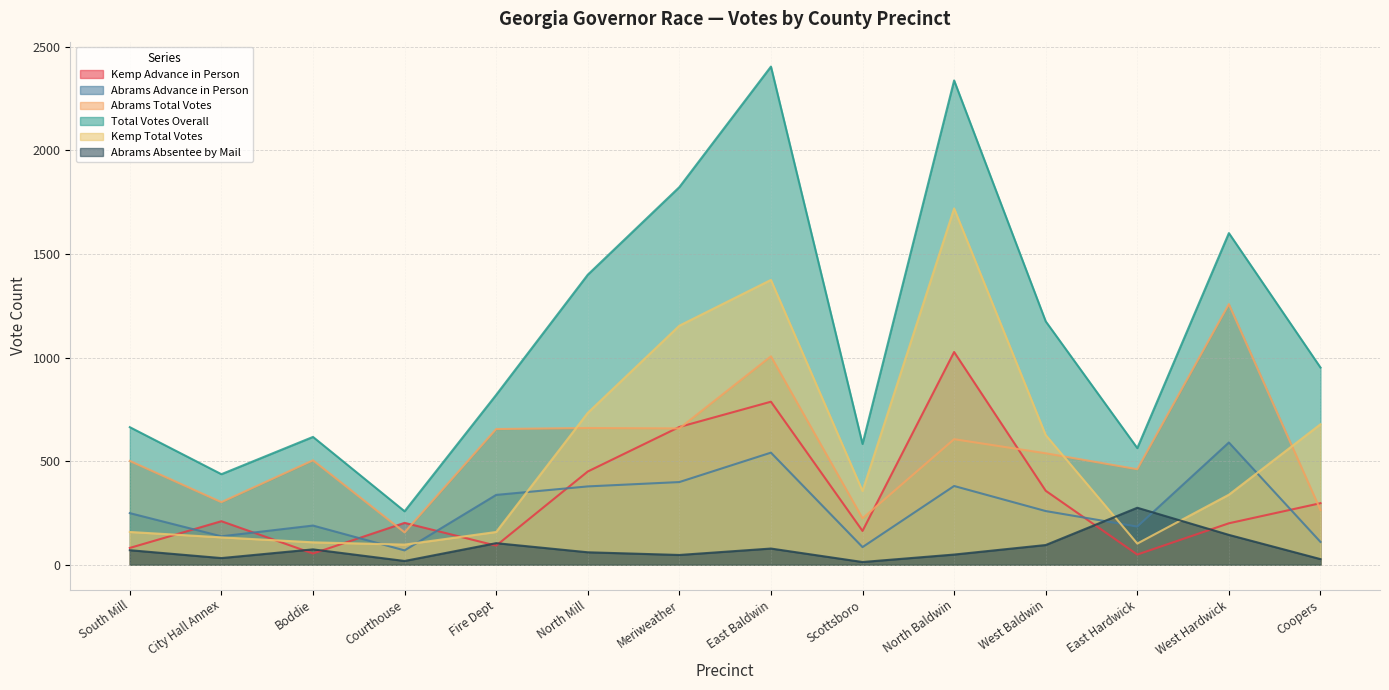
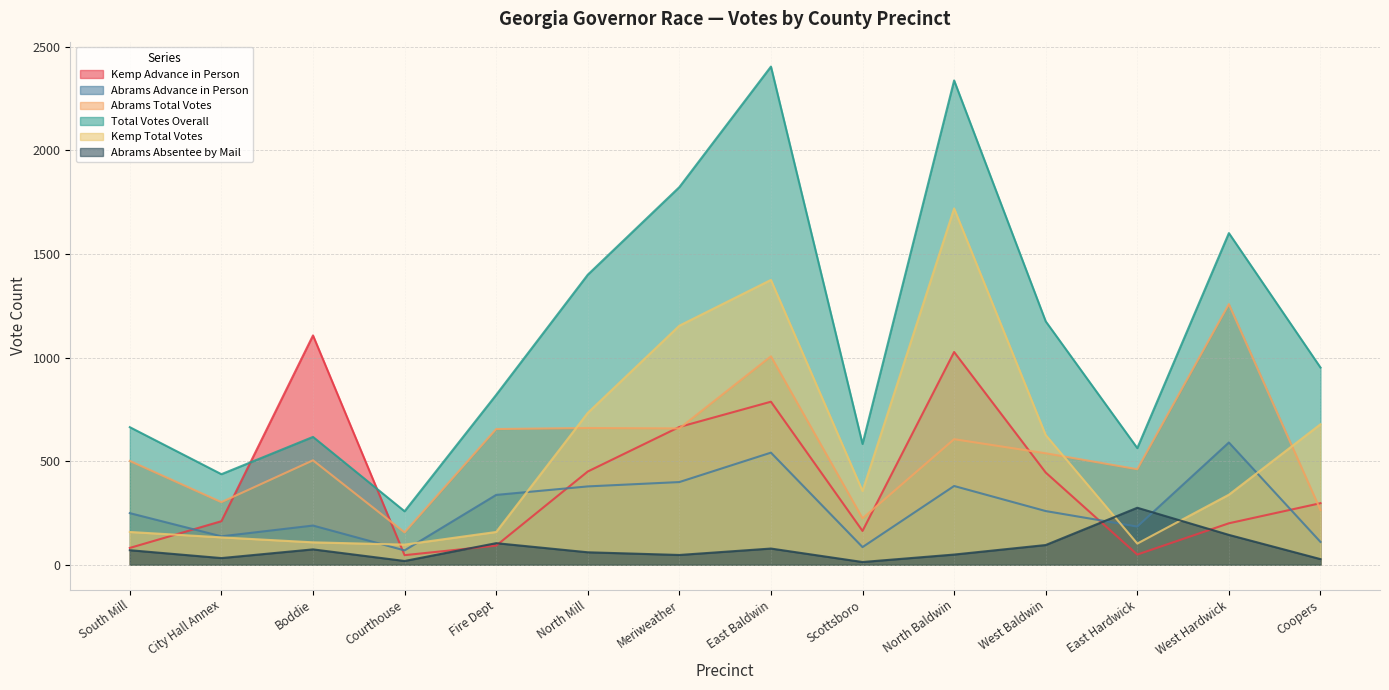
Kemp Advance in Person, Boddie: 50 -> 1110
Kemp Advance in Person, Courthouse: 200 -> 50
Kemp Advance in Person, West Baldwin: 360 -> 450
